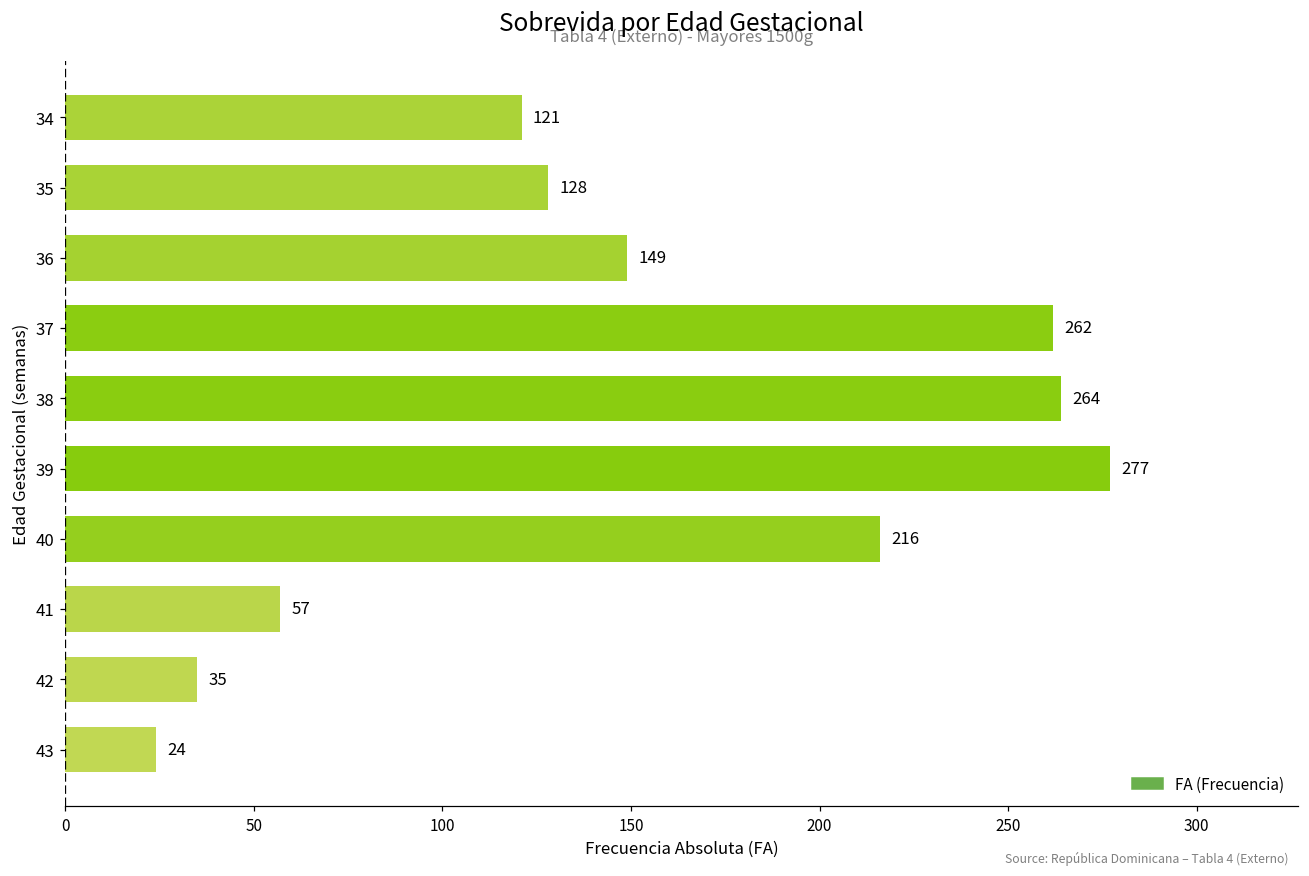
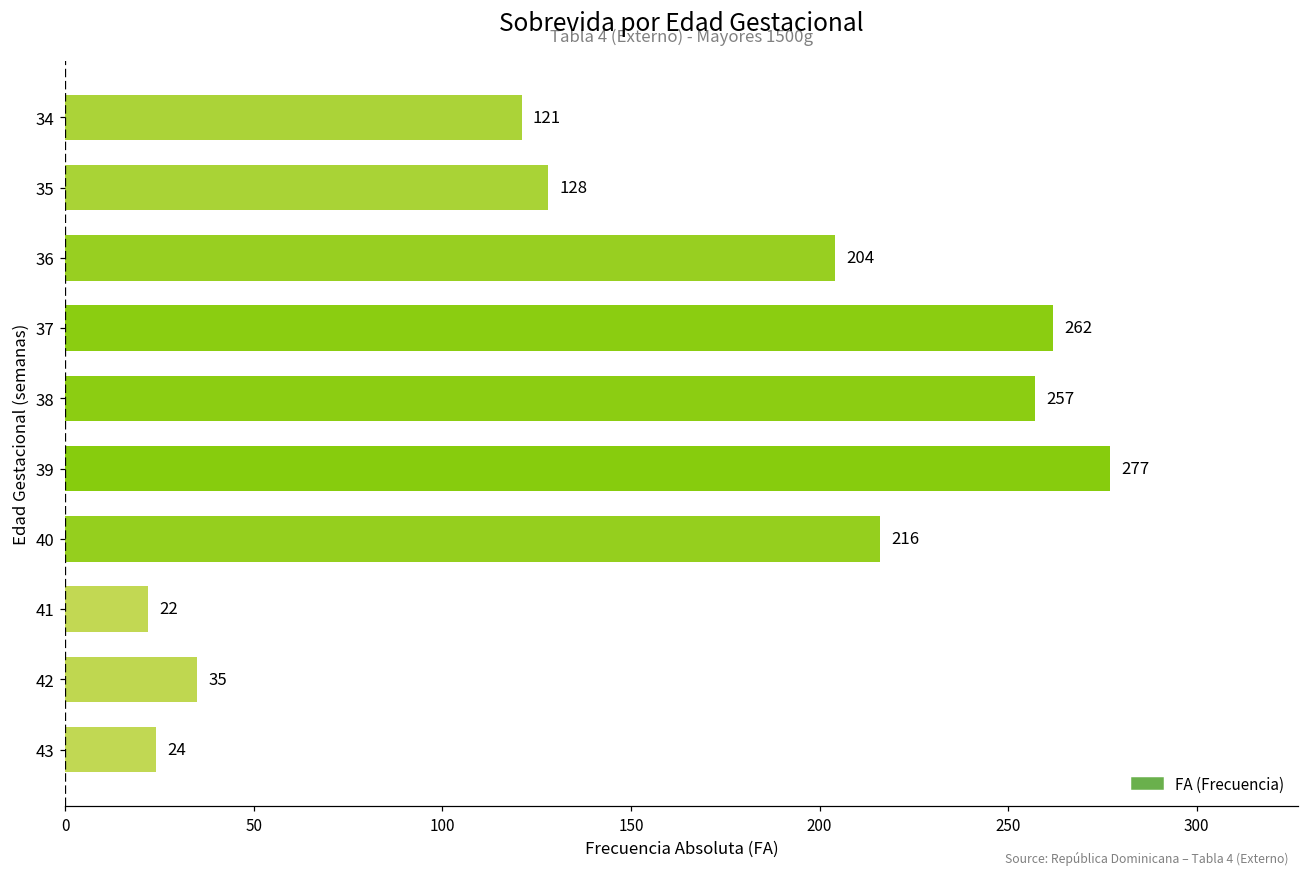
36: 149 -> 204
38: 264 -> 257
41: 57 -> 22
